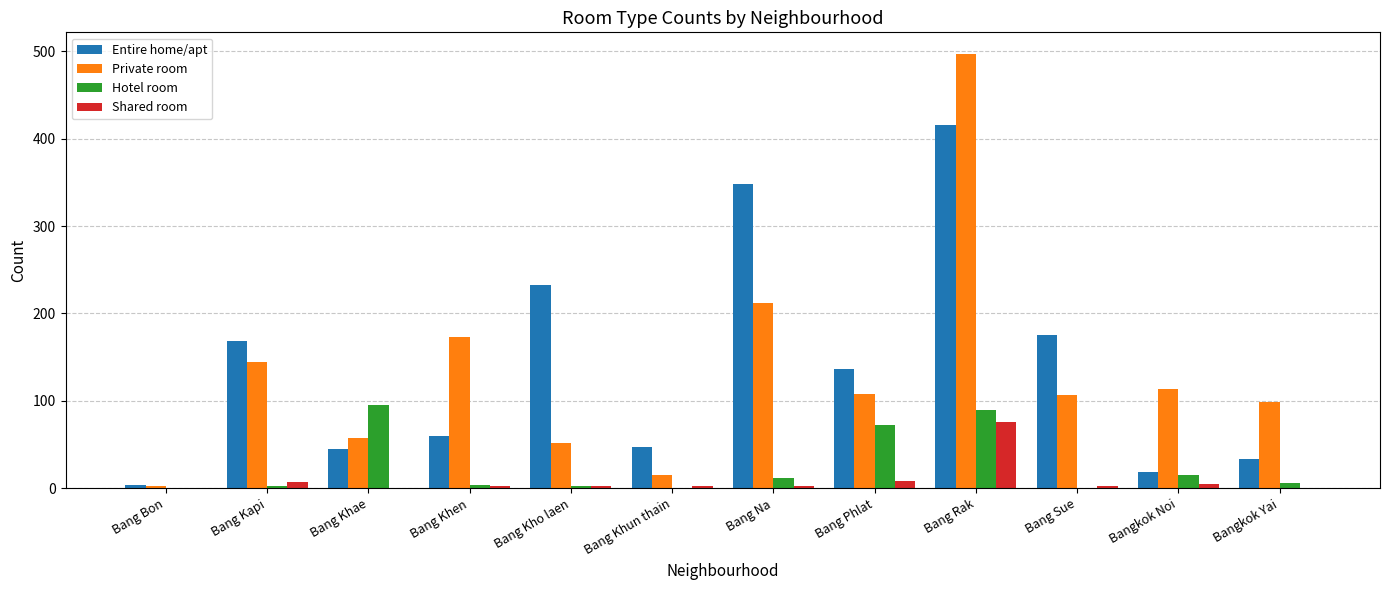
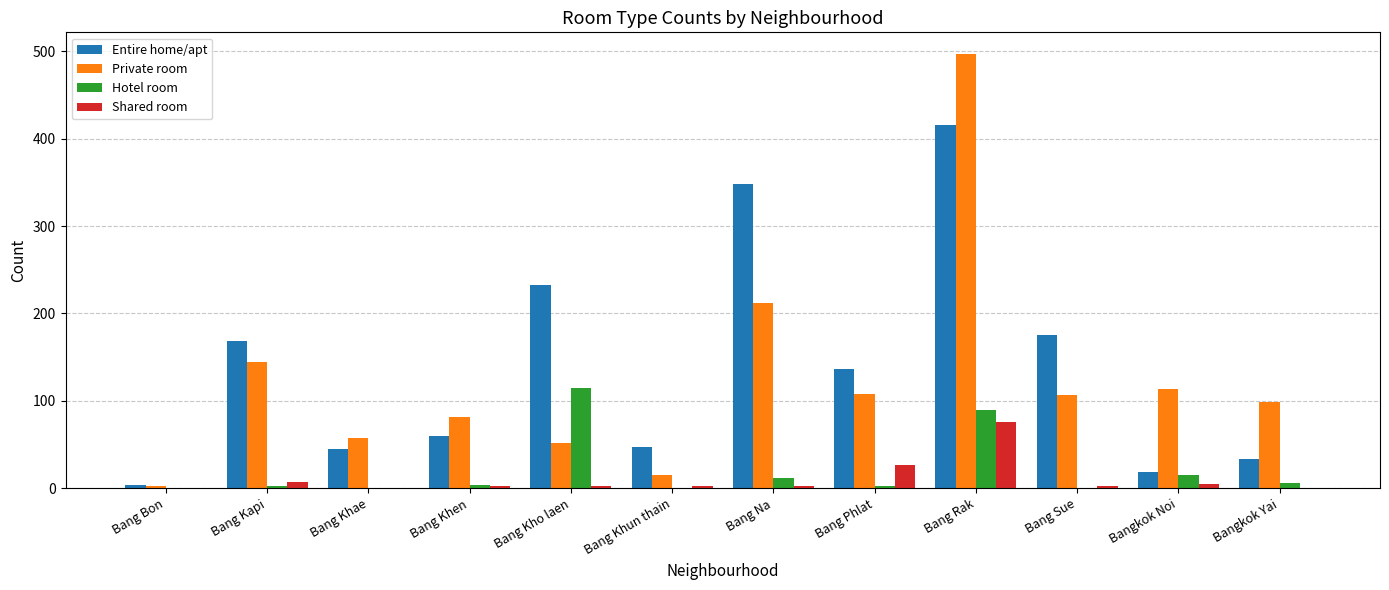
Hotel room, Bang Khae: 100 -> 0
Private room, Bang Khen: 170 -> 80
Hotel room, Bang Kho laen: 0 -> 120
Hotel room, Bang Phlat: 70 -> 0
Shared room, Bang Phlat: 10 -> 30
